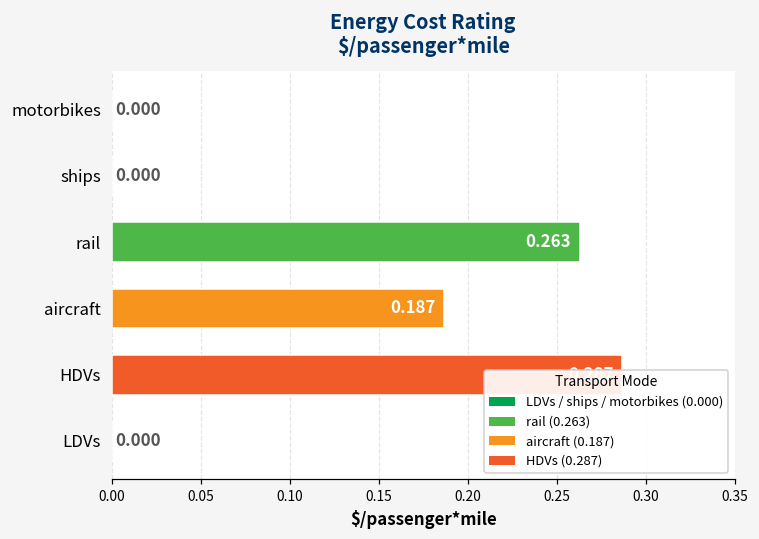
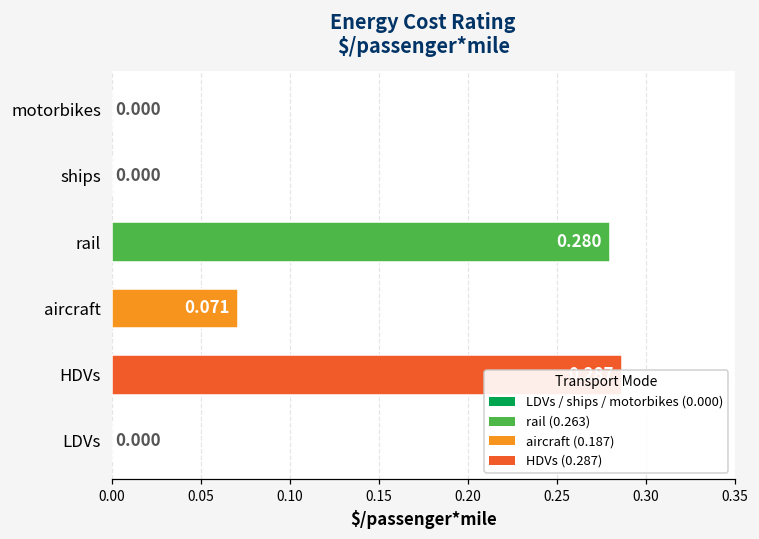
rail: 0.263 -> 0.280
aircraft: 0.187 -> 0.071
